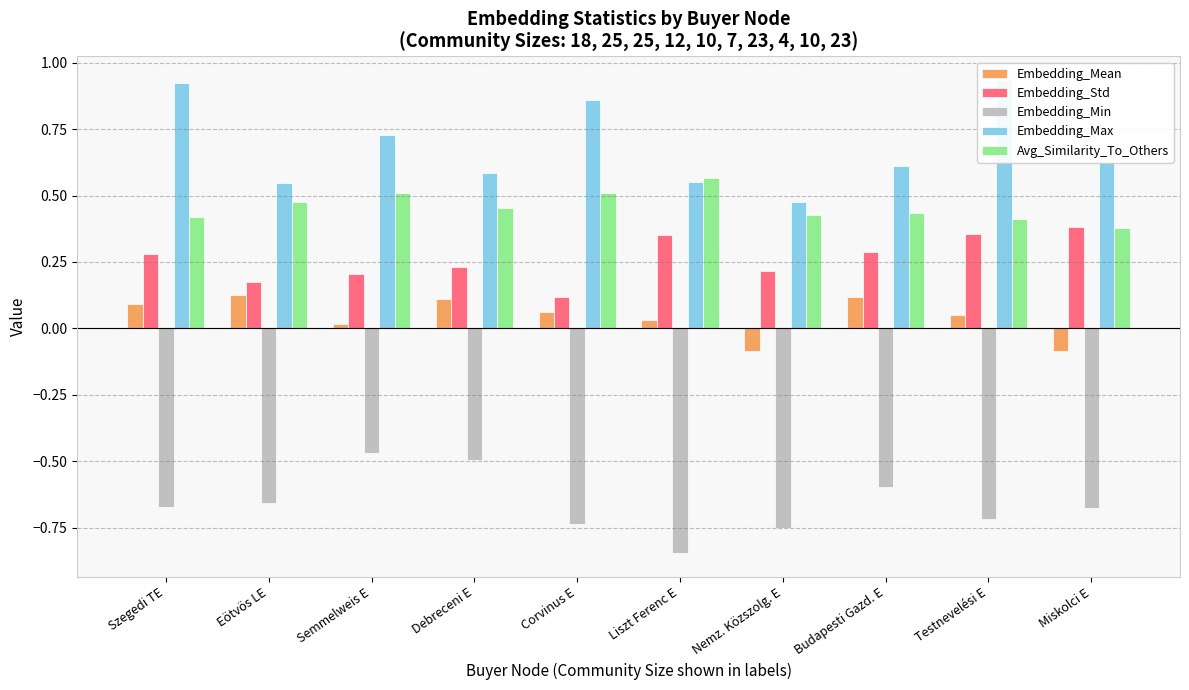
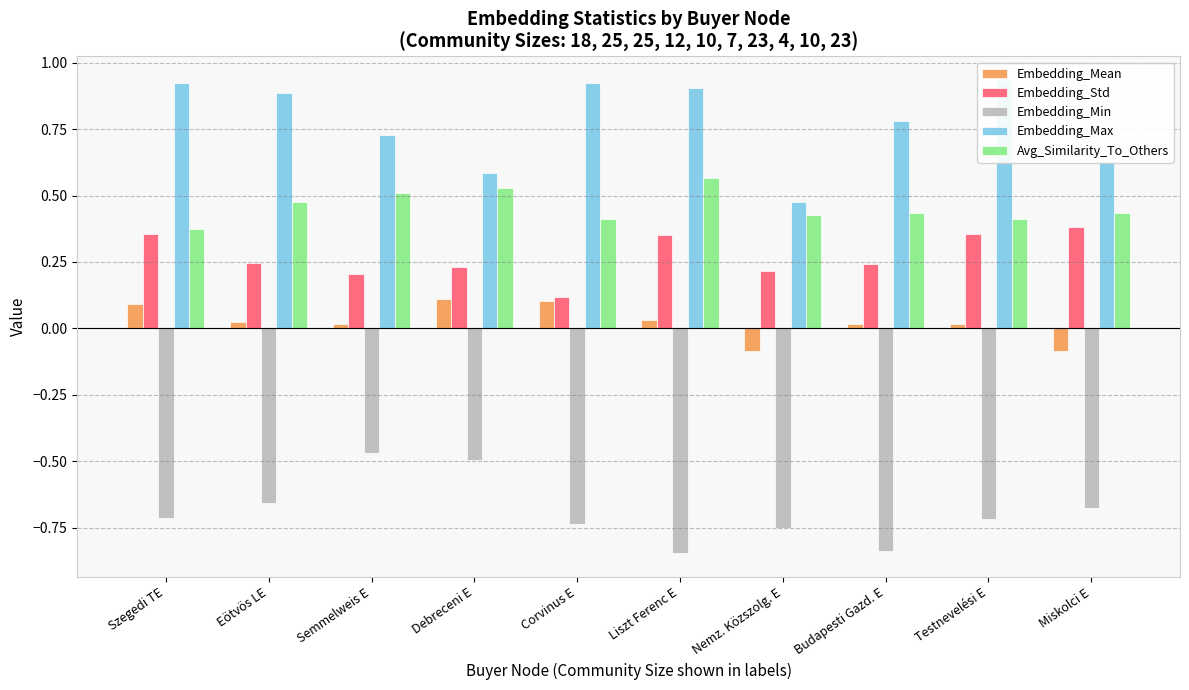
Embedding_Std, Szegedi TE: 0.28 -> 0.36
Embedding_Min, Szegedi TE: -0.67 -> -0.71
Avg_Similarity_To_Others, Szegedi TE: 0.42 -> 0.37
Embedding_Mean, Eötvös LE: 0.13 -> 0.02
Embedding_Std, Eötvös LE: 0.17 -> 0.25
Embedding_Max, Eötvös LE: 0.55 -> 0.89
Avg_Similarity_To_Others, Debreceni E: 0.45 -> 0.53
Embedding_Mean, Corvinus E: 0.06 -> 0.10
Embedding_Max, Corvinus E: 0.86 -> 0.92
Avg_Similarity_To_Others, Corvinus E: 0.51 -> 0.41
Embedding_Max, Liszt Ferenc E: 0.55 -> 0.91
Embedding_Mean, Budapesti Gazd. E: 0.12 -> 0.02
Embedding_Std, Budapesti Gazd. E: 0.29 -> 0.24
Embedding_Min, Budapesti Gazd. E: -0.60 -> -0.84
Embedding_Max, Budapesti Gazd. E: 0.61 -> 0.78
Embedding_Mean, Testnevelési E: 0.05 -> 0.02
Avg_Similarity_To_Others, Miskolci E: 0.38 -> 0.43
